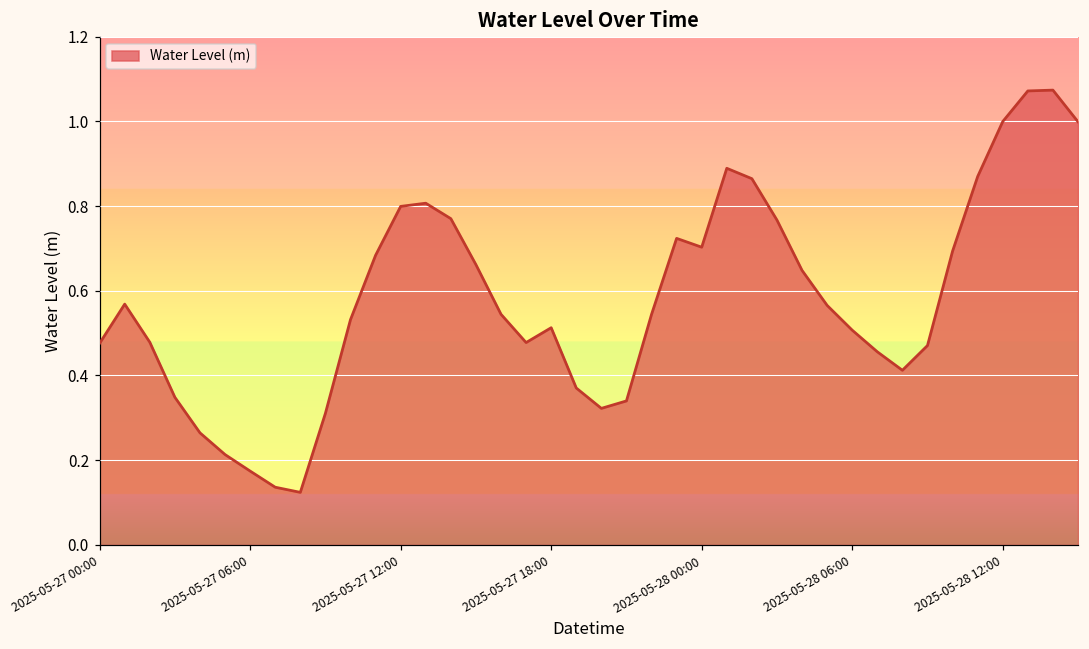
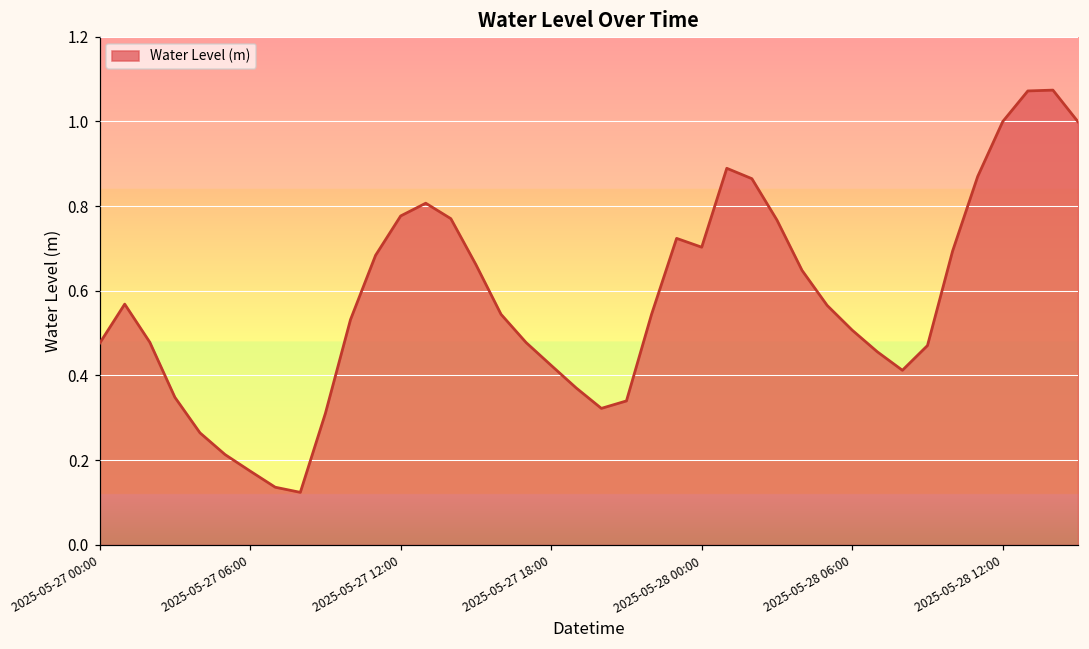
2025-05-27 12:00: 0.80 -> 0.78
2025-05-27 18:00: 0.51 -> 0.42
